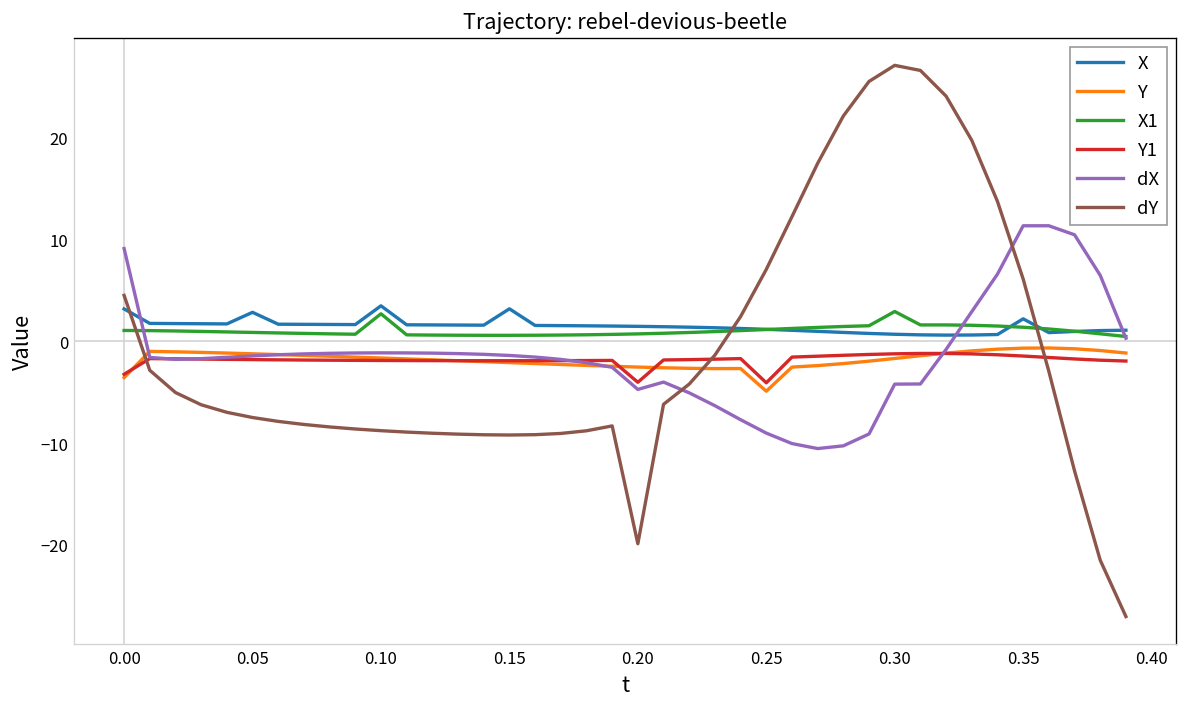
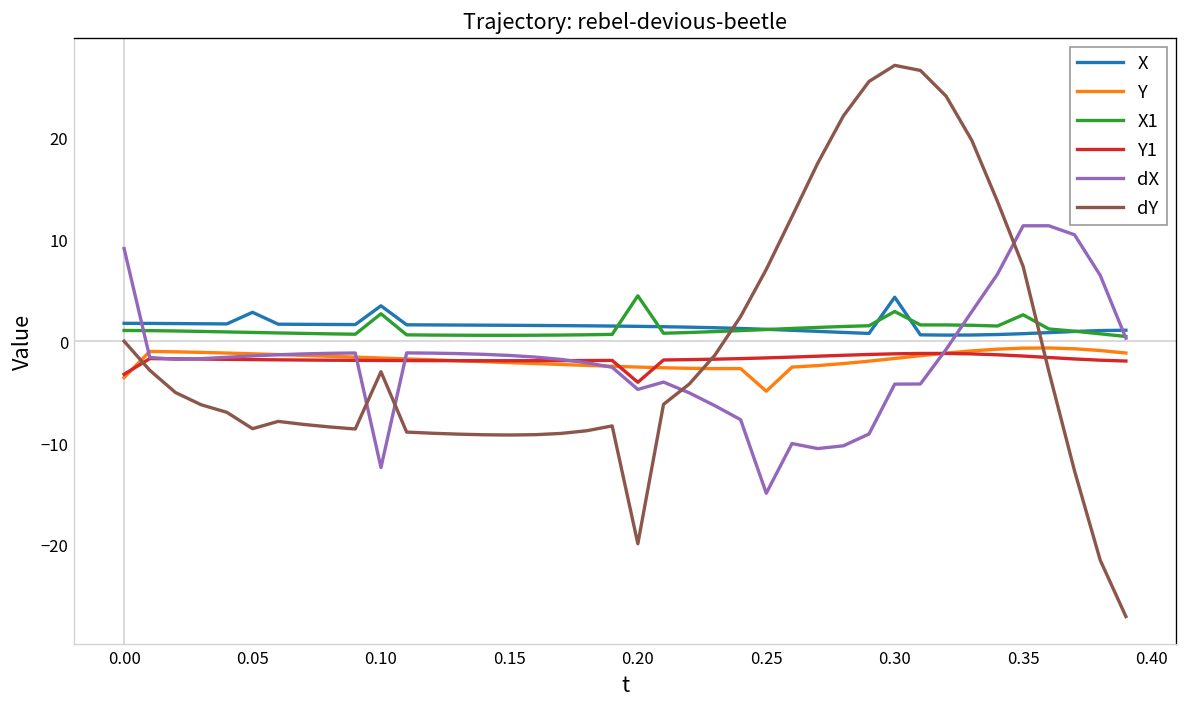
X, 0.00: 3 -> 2
dY, 0.00: 5 -> 0
dY, 0.05: -7 -> -9
dX, 0.10: -1 -> -12
dY, 0.10: -9 -> -3
X, 0.15: 3 -> 2
X1, 0.20: 1 -> 4
Y1, 0.25: -4 -> -2
dX, 0.25: -9 -> -15
X, 0.30: 1 -> 4
X, 0.35: 2 -> 1
X1, 0.35: 1 -> 3
dY, 0.35: 6 -> 7
